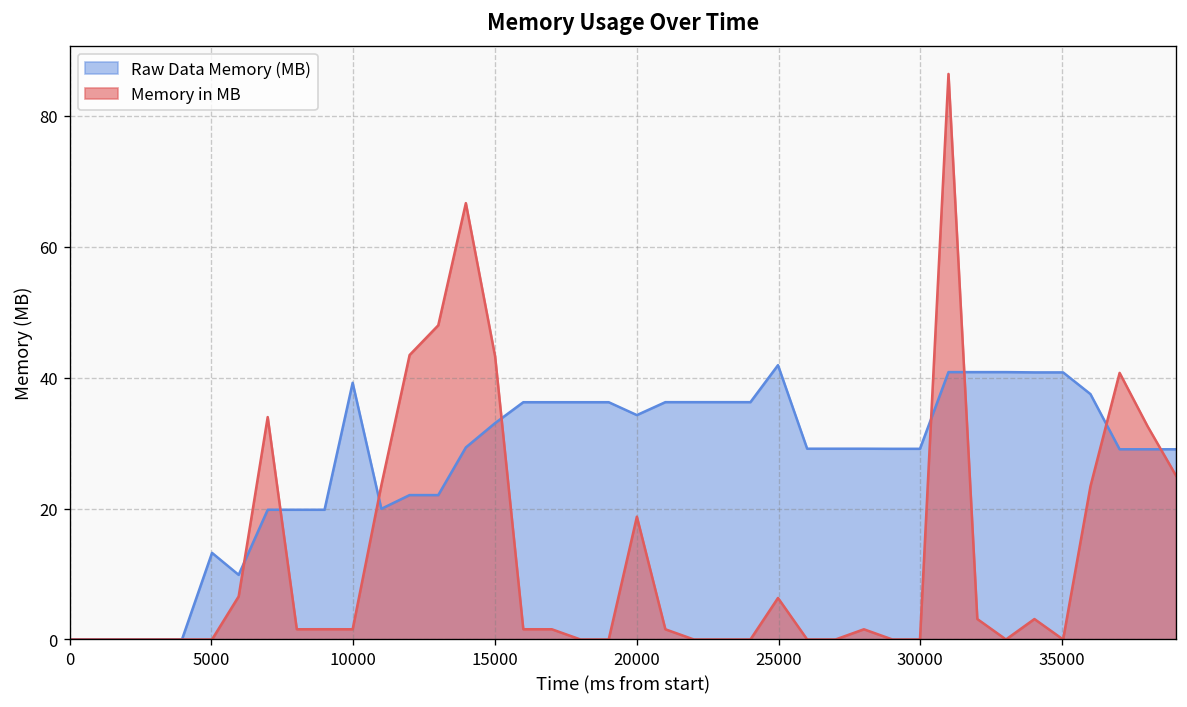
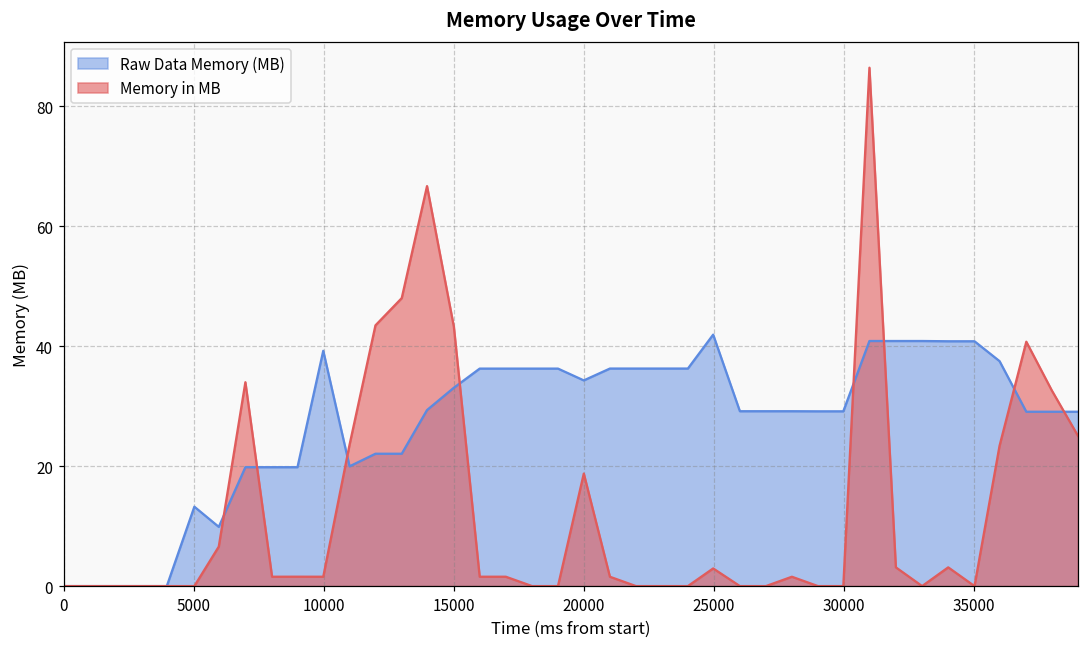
Memory in MB, 25000: 6 -> 3
